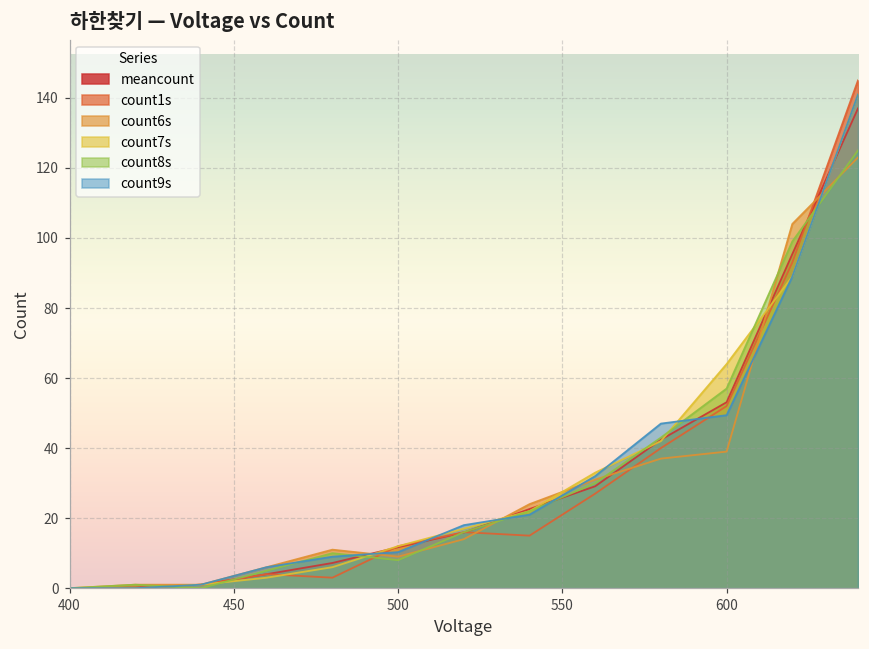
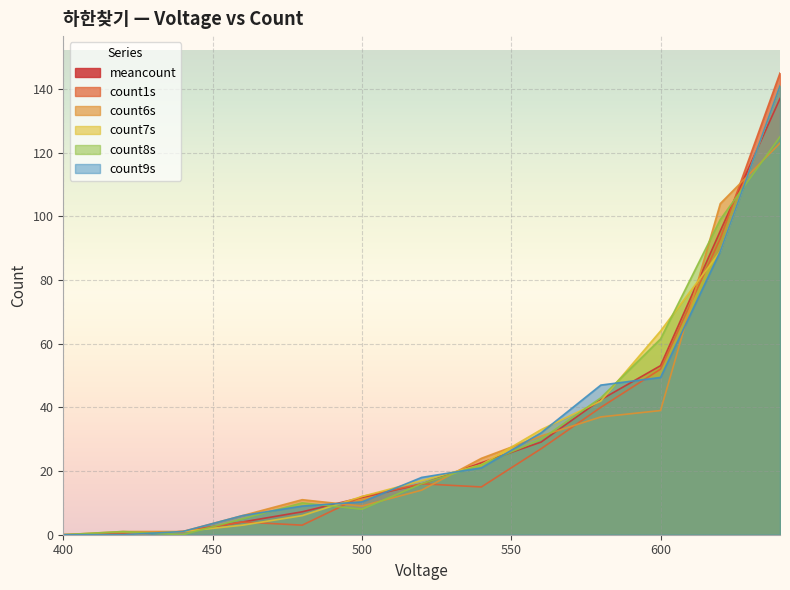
count8s, 600: 57 -> 62
